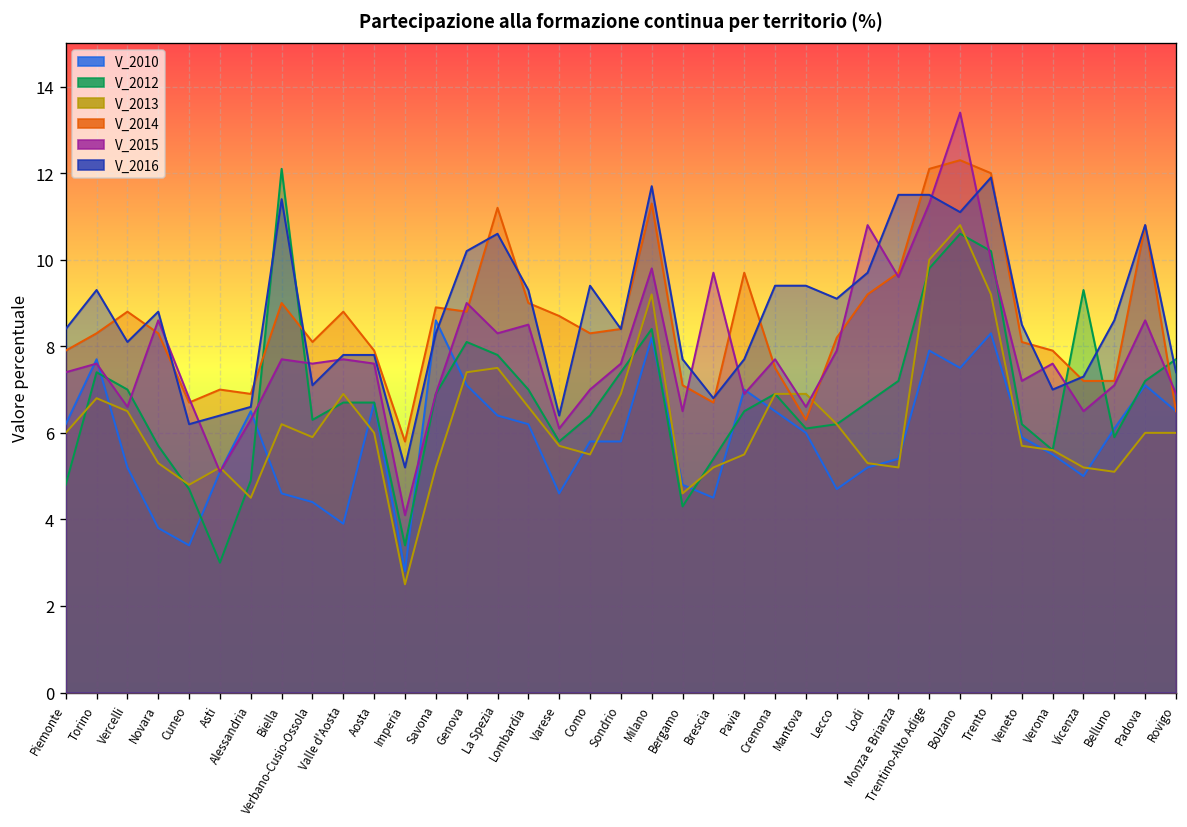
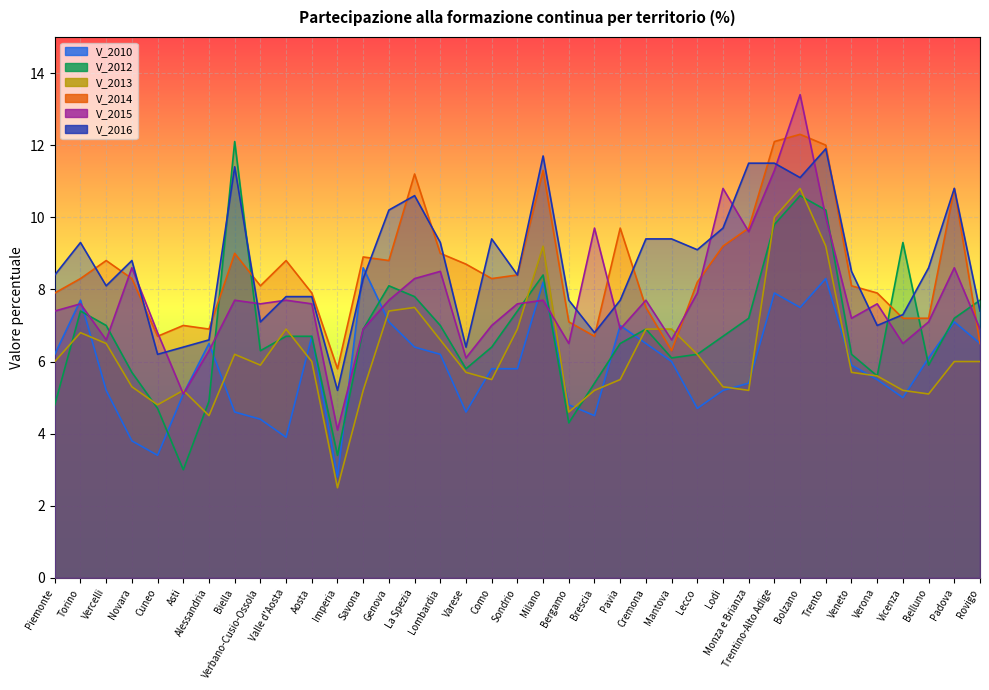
V_2015, Genova: 9.0 -> 7.7
V_2015, Milano: 9.8 -> 7.7
